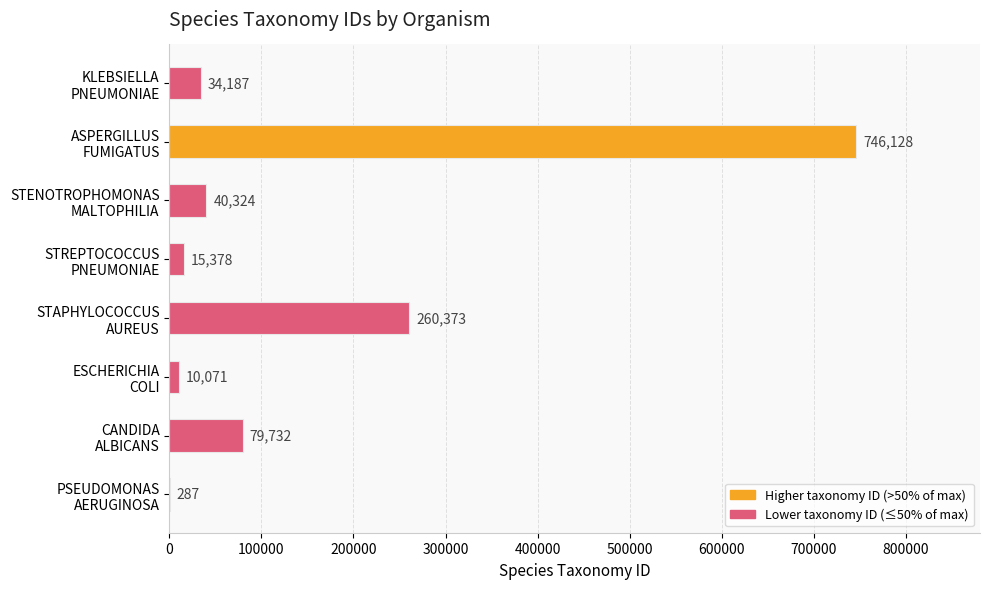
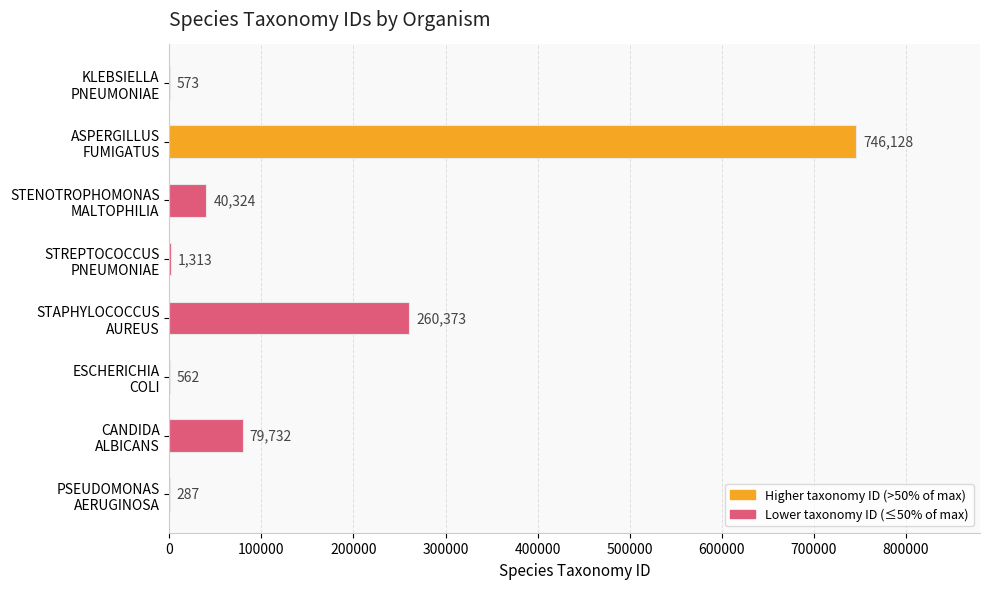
KLEBSIELLA PNEUMONIAE: 34,187 -> 573
STREPTOCOCCUS PNEUMONIAE: 15,378 -> 1,313
ESCHERICHIA COLI: 10,071 -> 562
